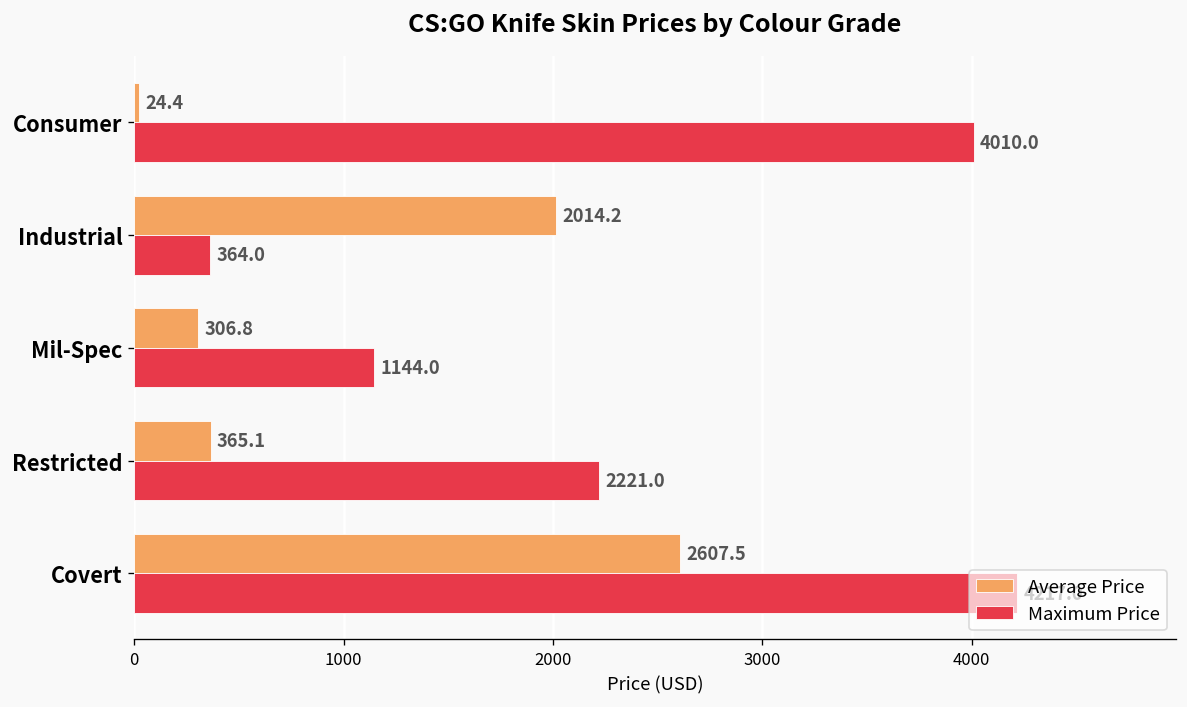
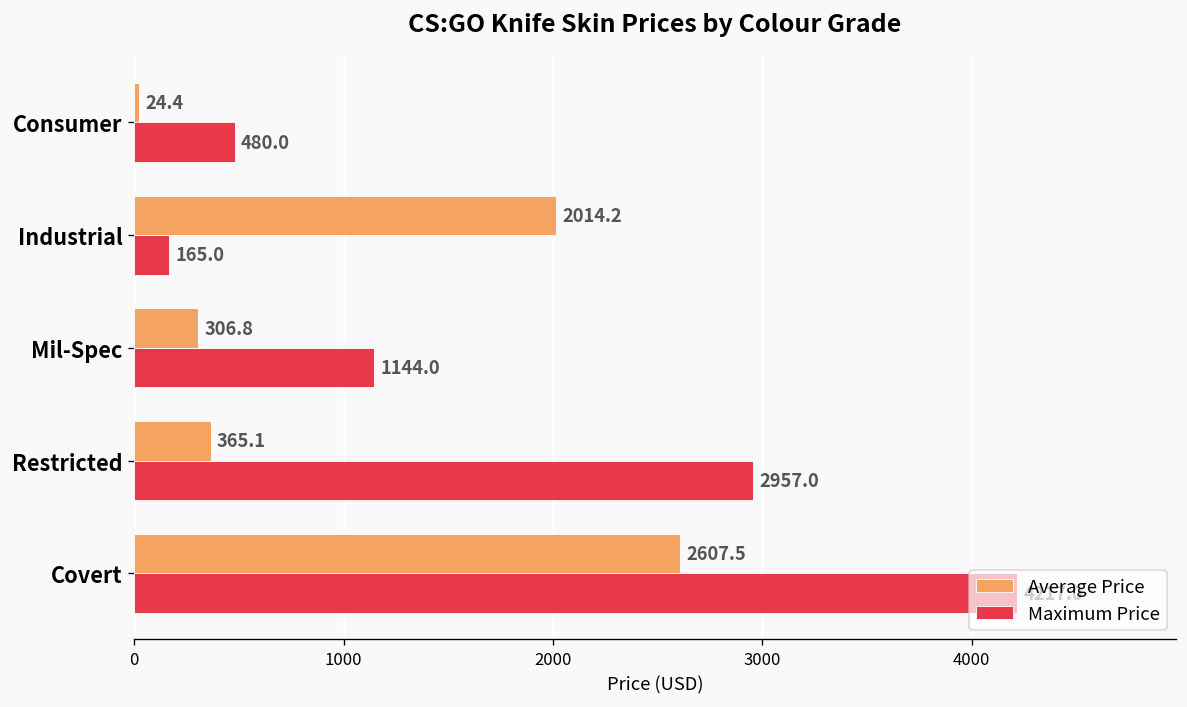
Maximum Price, Consumer: 4010.0 -> 480.0
Maximum Price, Industrial: 364.0 -> 165.0
Maximum Price, Restricted: 2221.0 -> 2957.0
